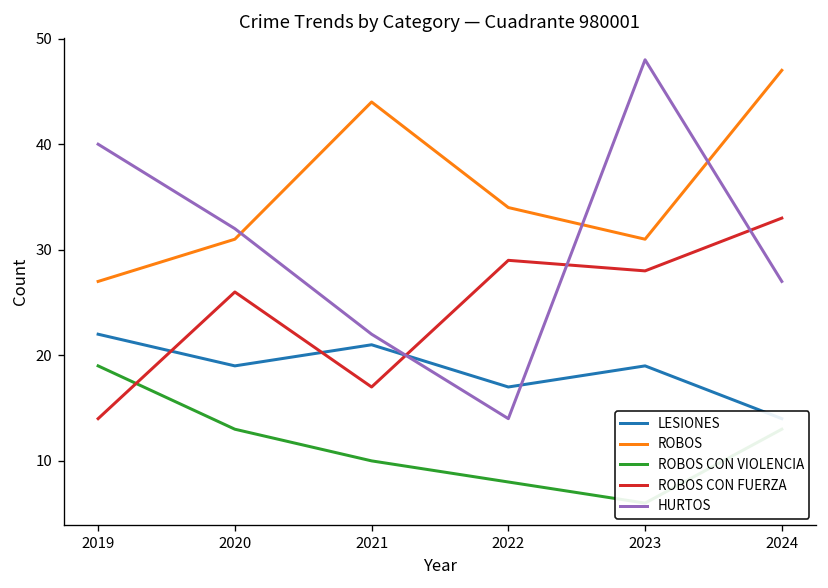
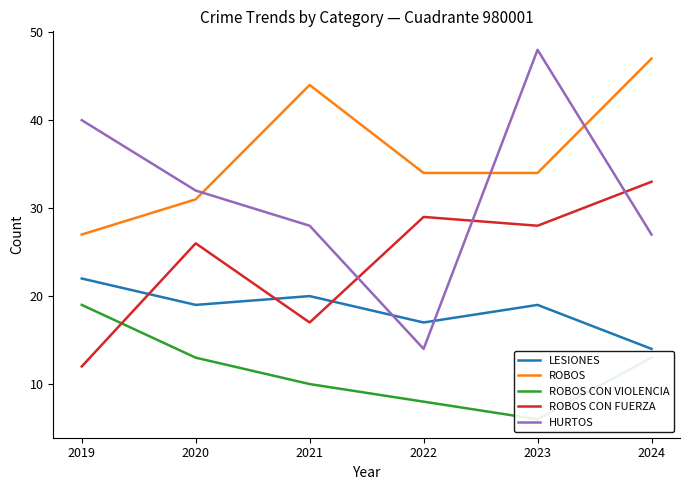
ROBOS CON FUERZA, 2019: 14 -> 12
LESIONES, 2021: 21 -> 20
HURTOS, 2021: 22 -> 28
ROBOS, 2023: 31 -> 34
